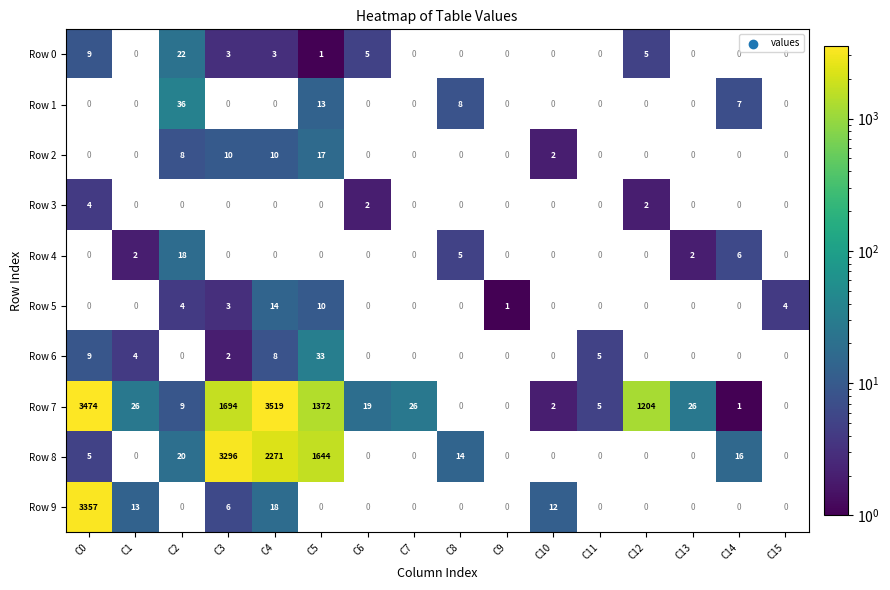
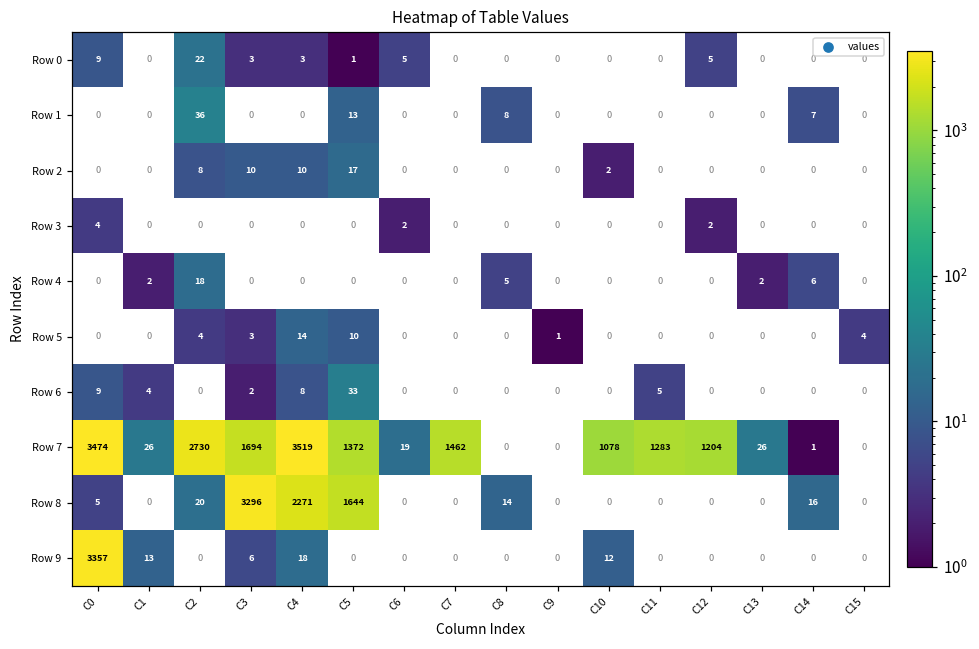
Row 7, C2: 9 -> 2730
Row 7, C7: 26 -> 1462
Row 7, C10: 2 -> 1078
Row 7, C11: 5 -> 1283
